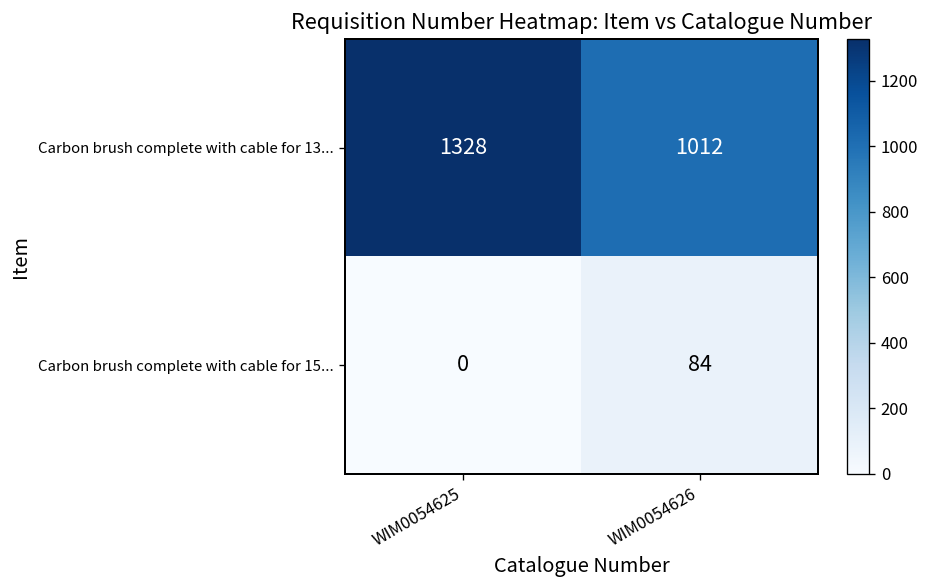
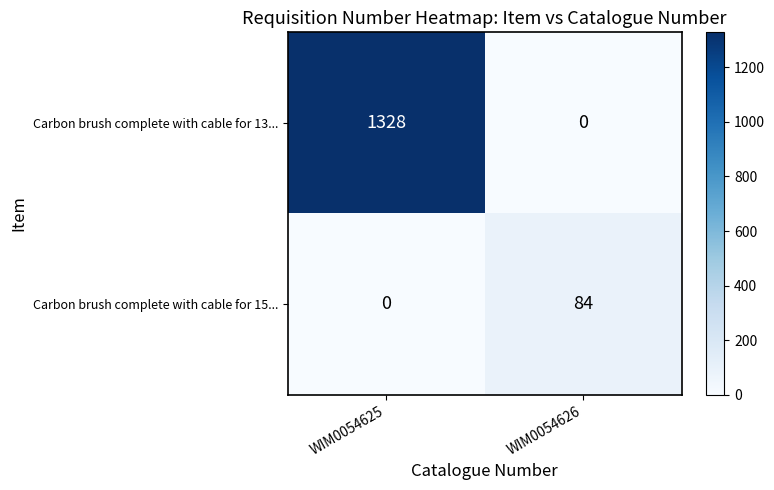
Carbon brush complete with cable for 13..., WIM0054626: 1012 -> 0
